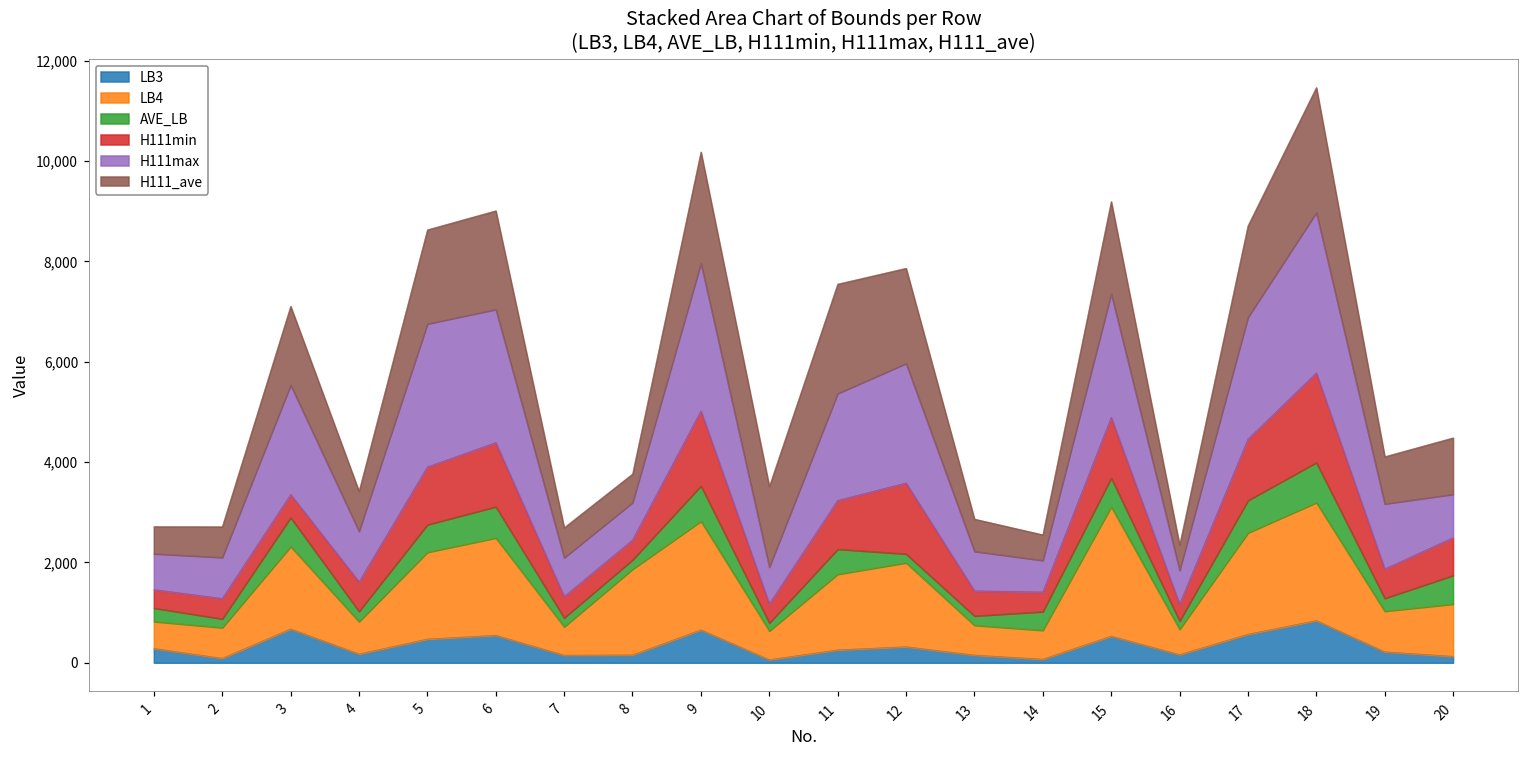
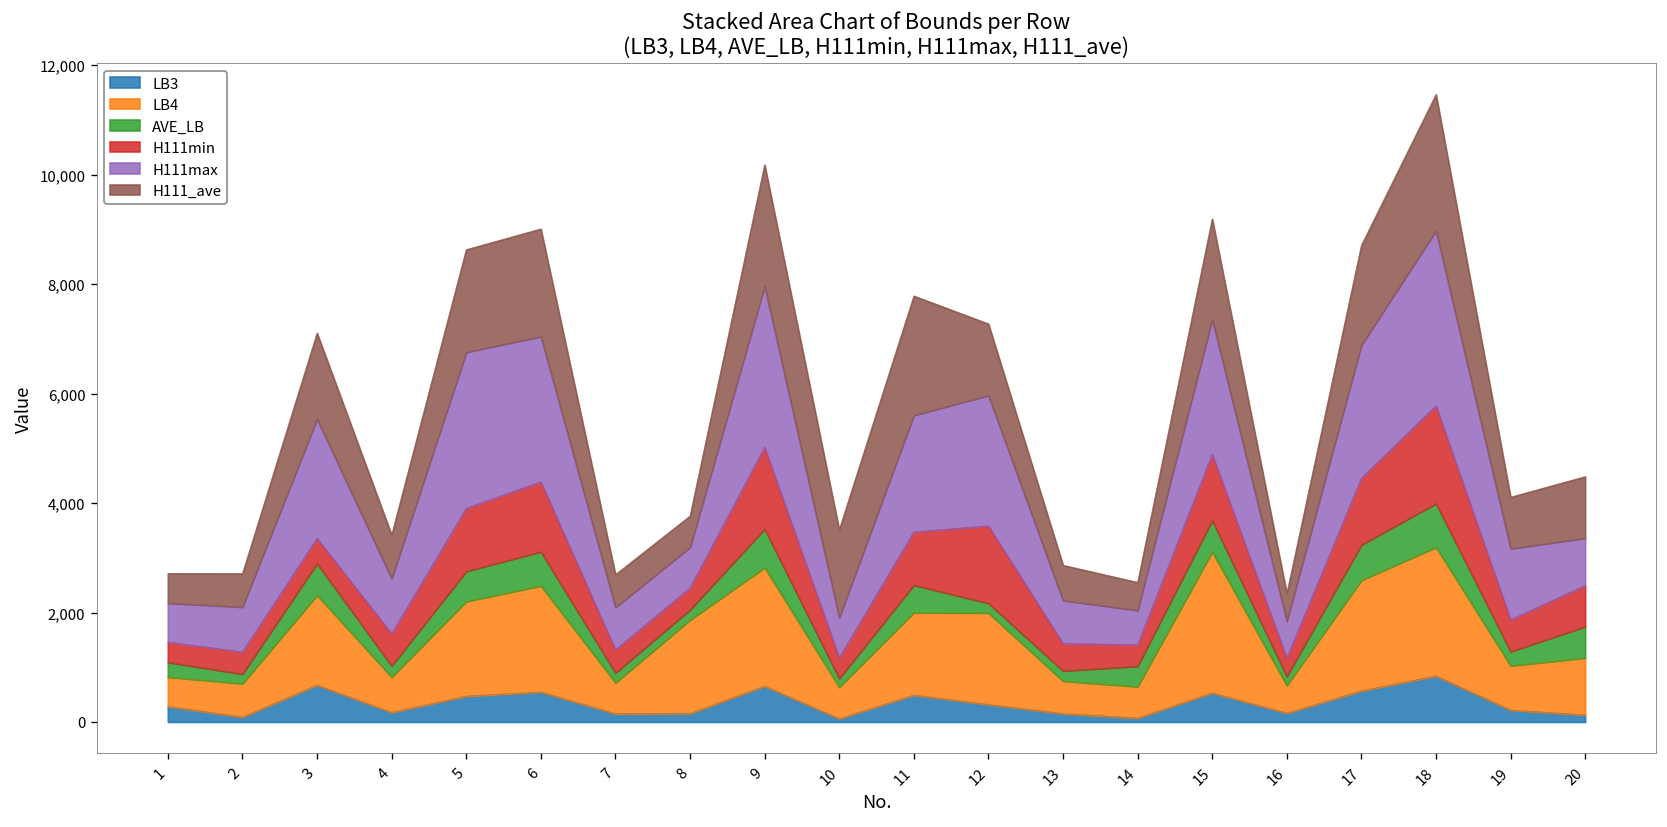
LB3, 11: 300 -> 500
H111_ave, 12: 1,900 -> 1,300
